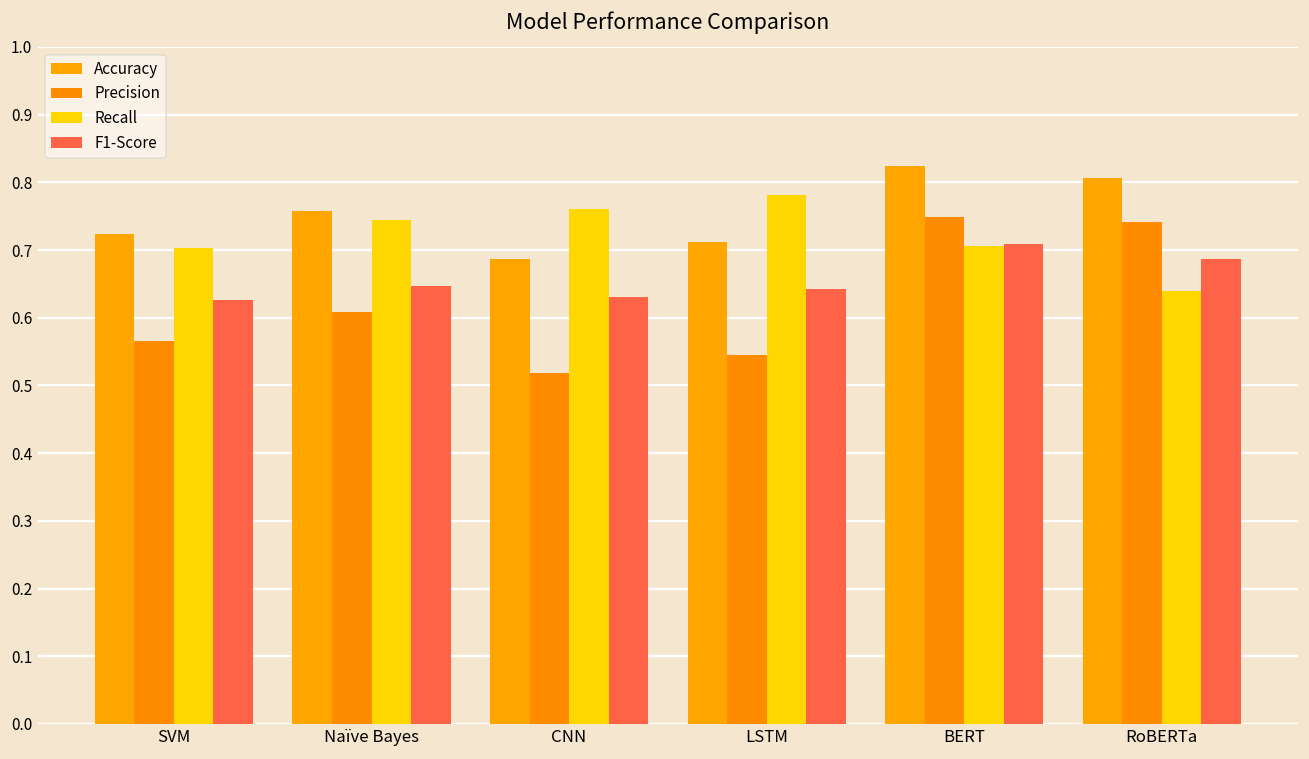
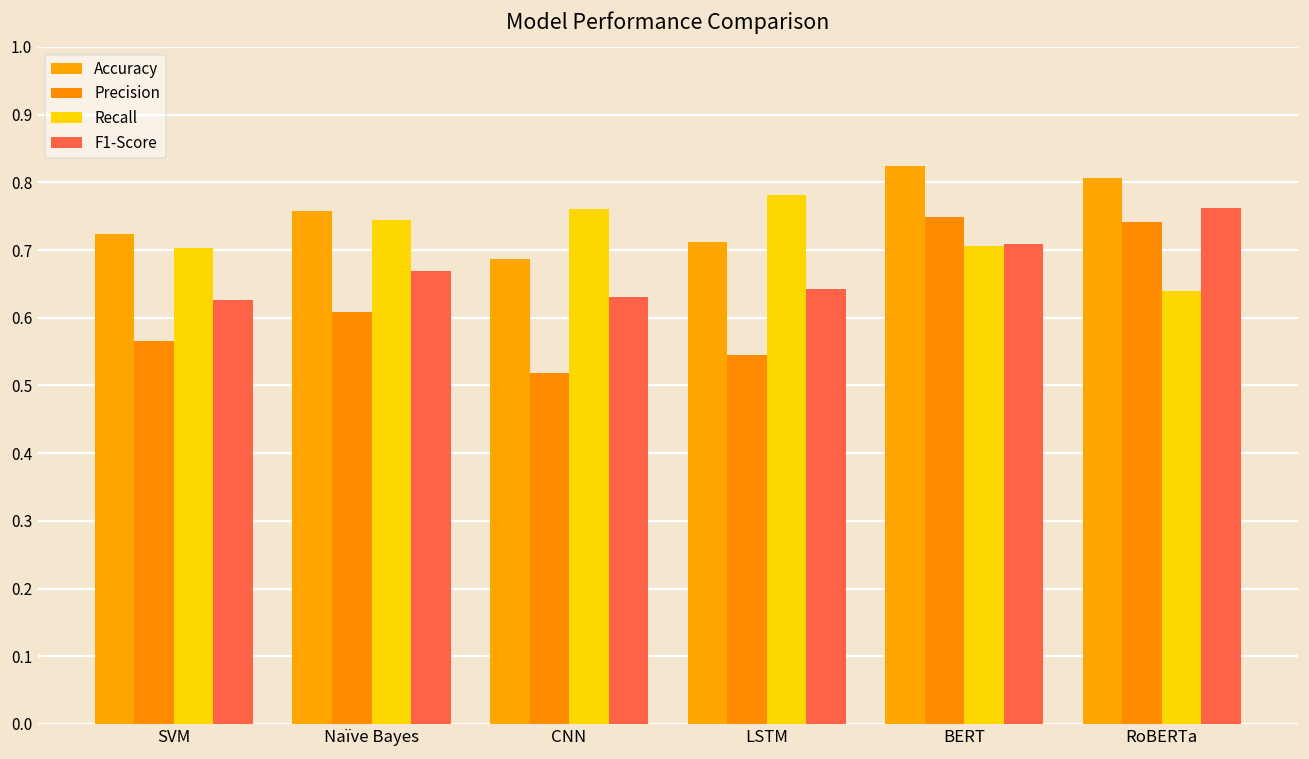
F1-Score, Naïve Bayes: 0.65 -> 0.67
F1-Score, RoBERTa: 0.69 -> 0.76
